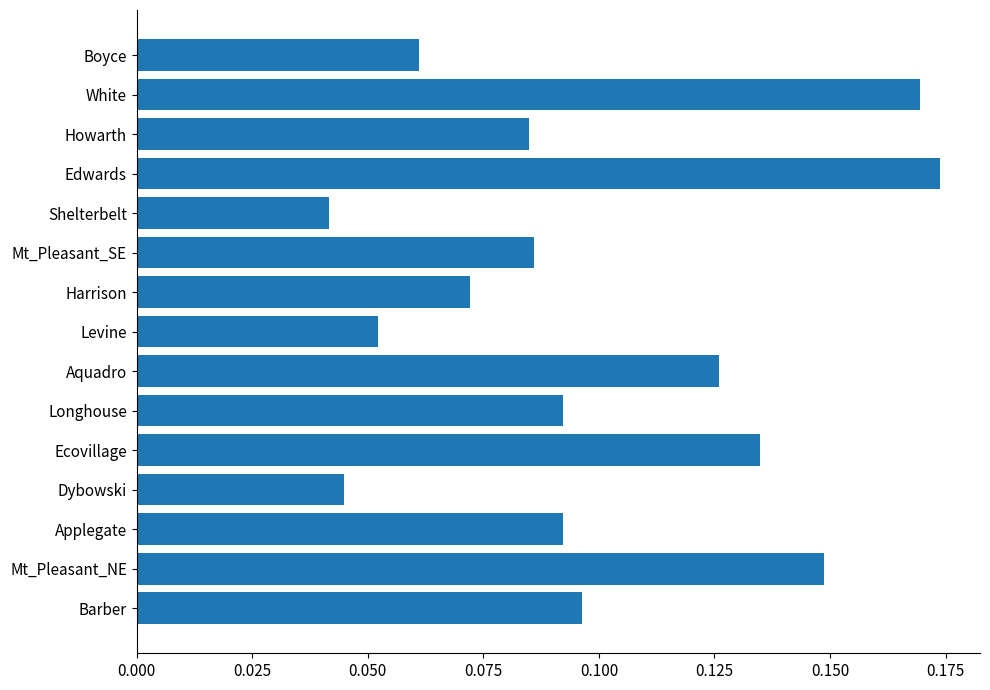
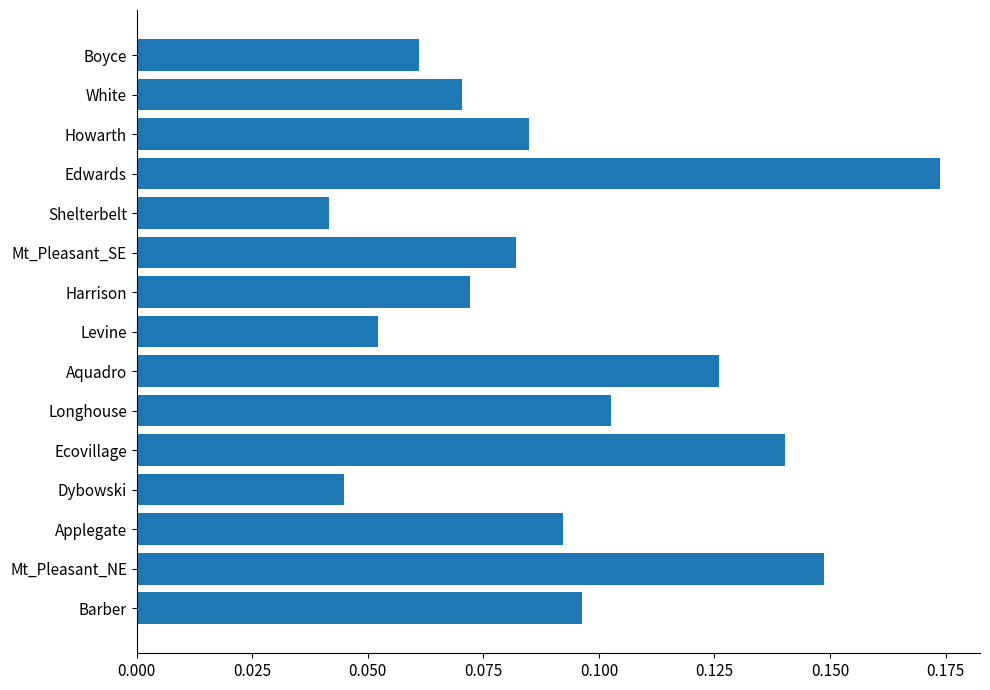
White: 0.170 -> 0.070
Mt_Pleasant_SE: 0.086 -> 0.082
Longhouse: 0.092 -> 0.103
Ecovillage: 0.135 -> 0.140
